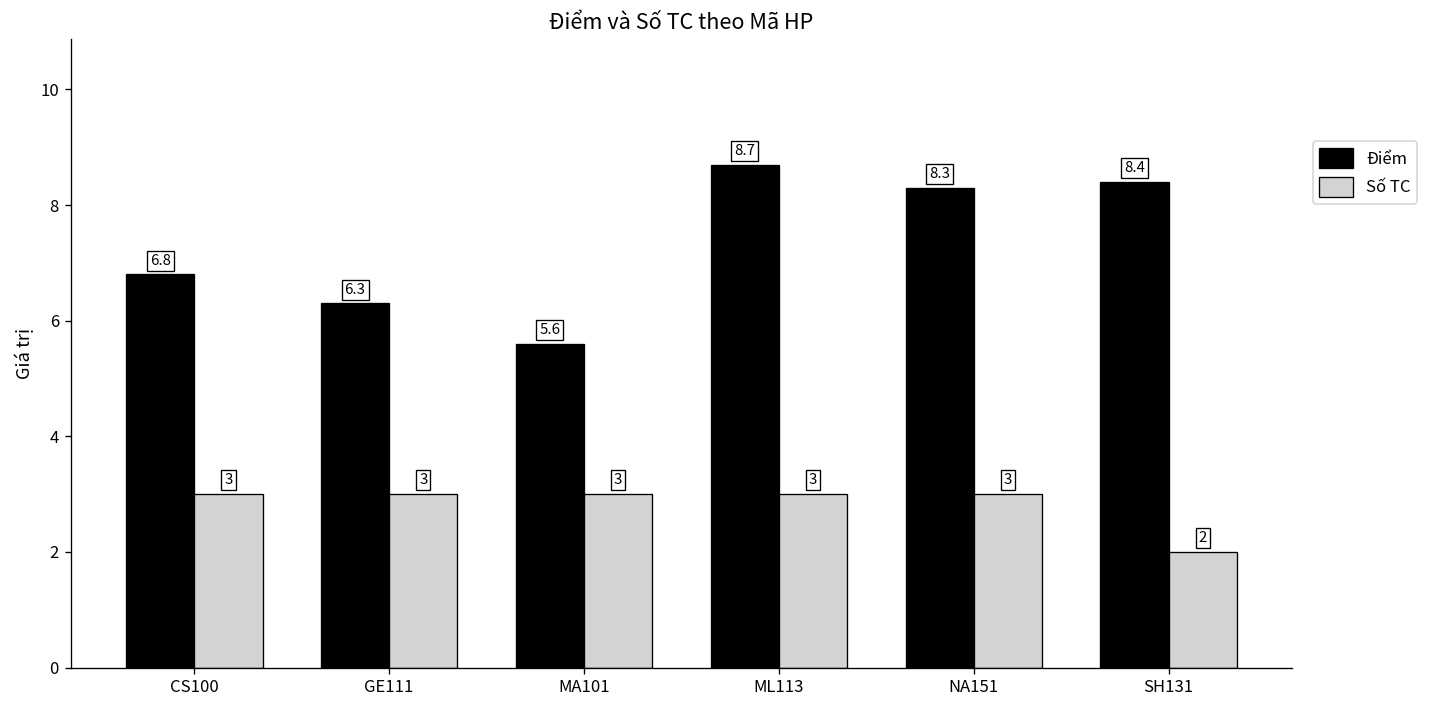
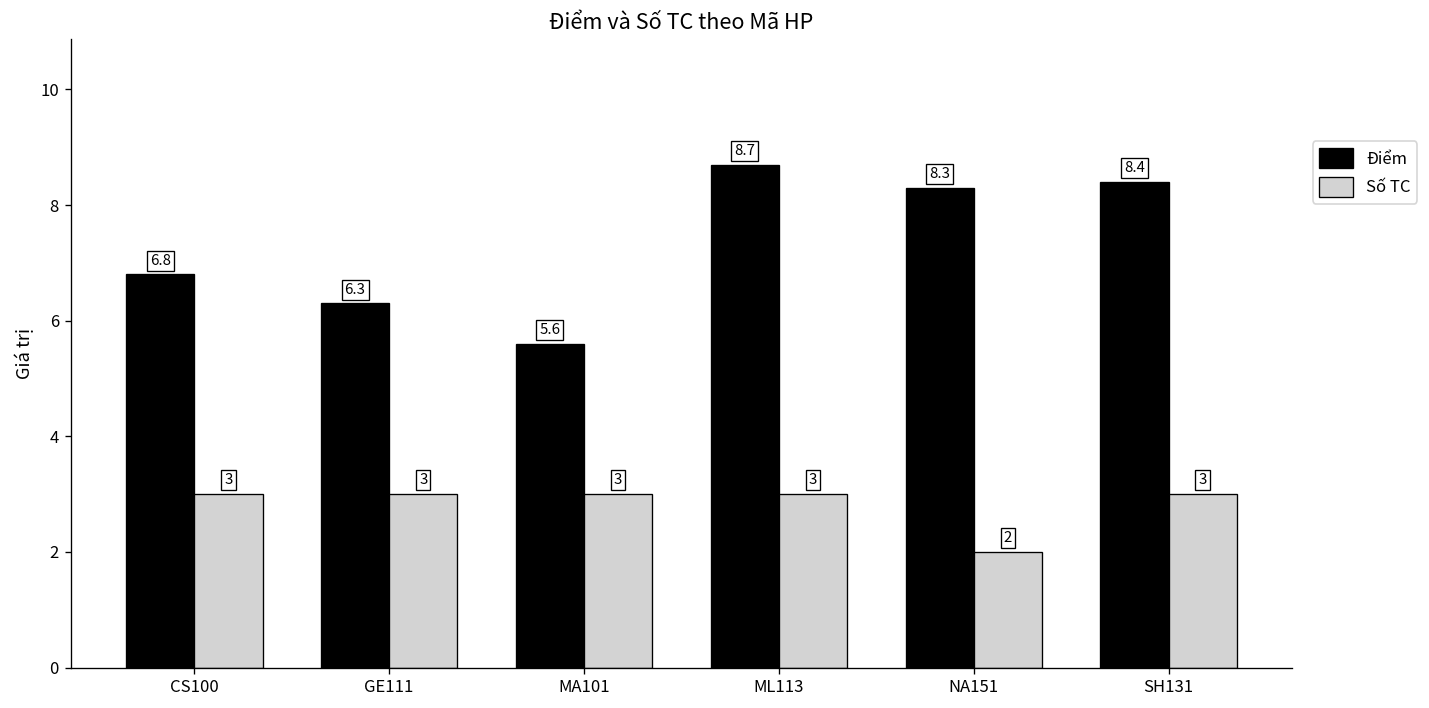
Số TC, NA151: 3 -> 2
Số TC, SH131: 2 -> 3
